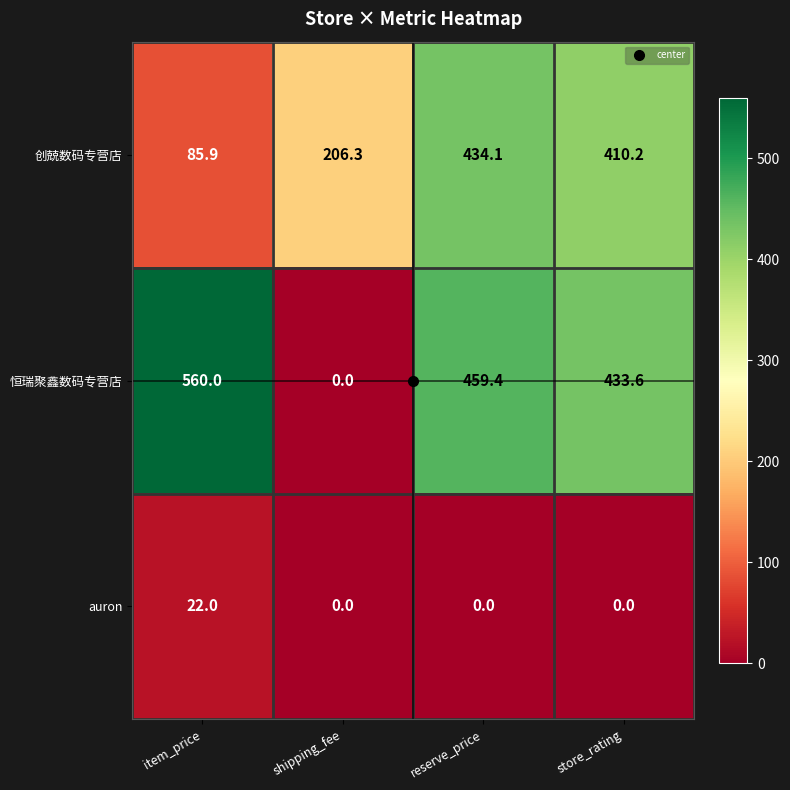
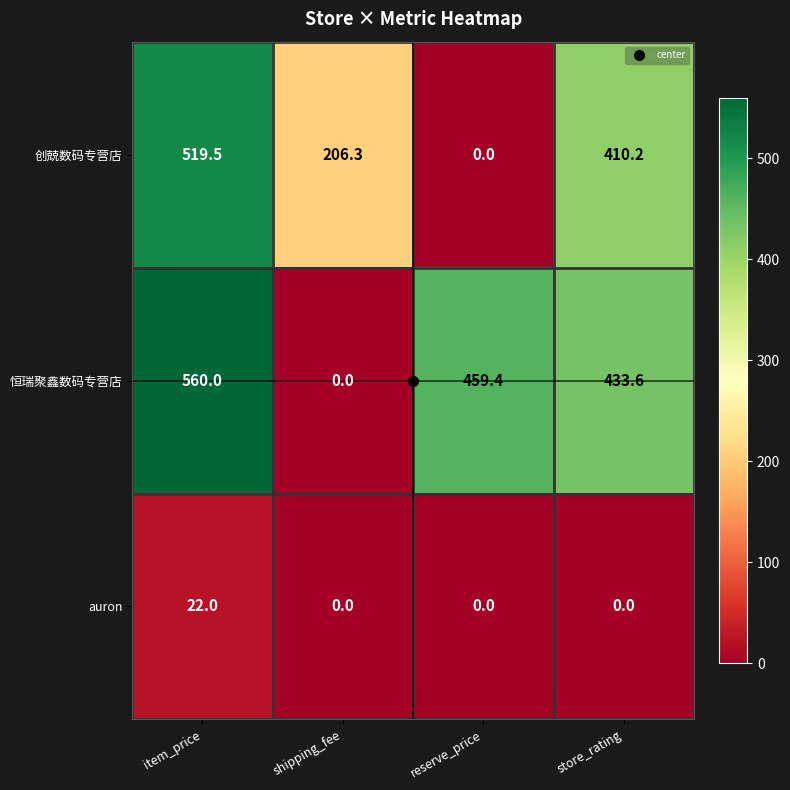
创兢数码专营店, item_price: 85.9 -> 519.5
创兢数码专营店, reserve_price: 434.1 -> 0.0
